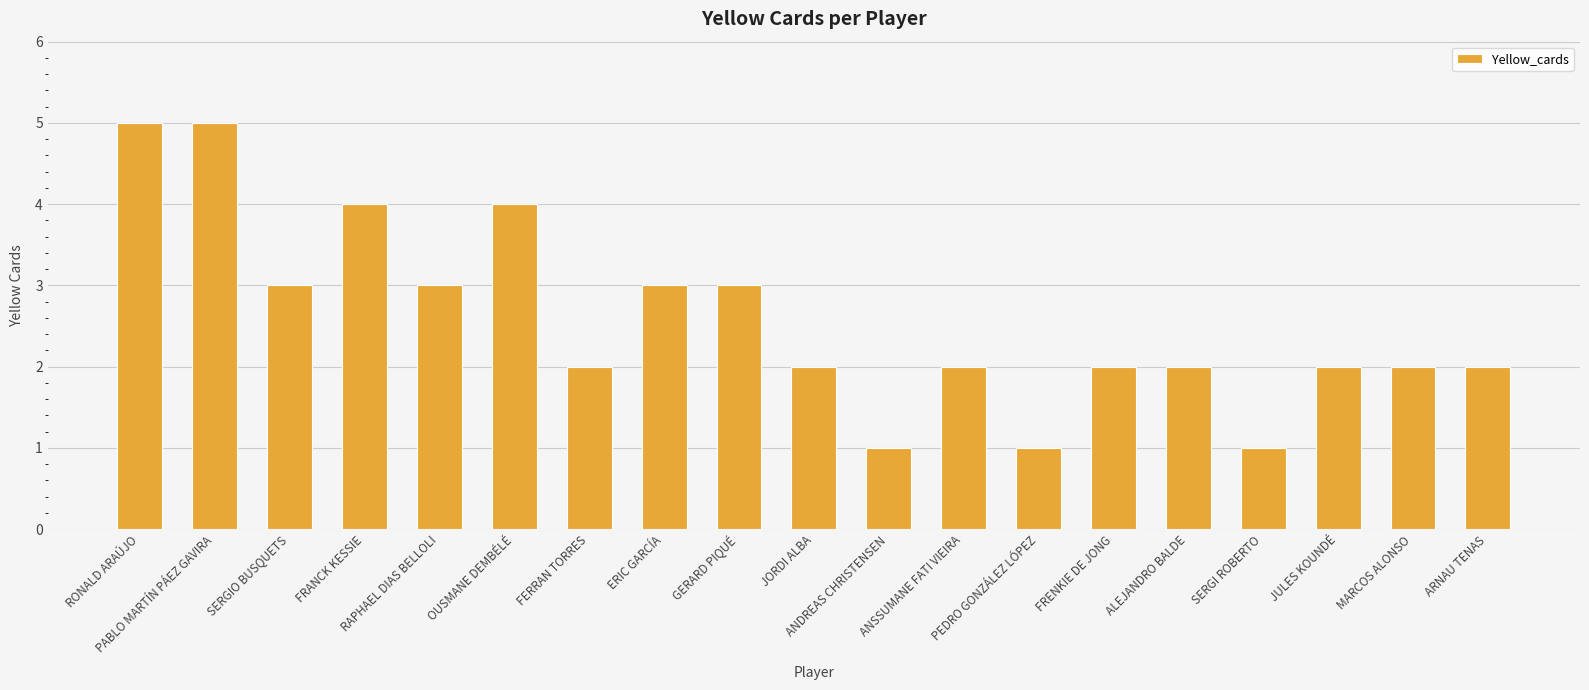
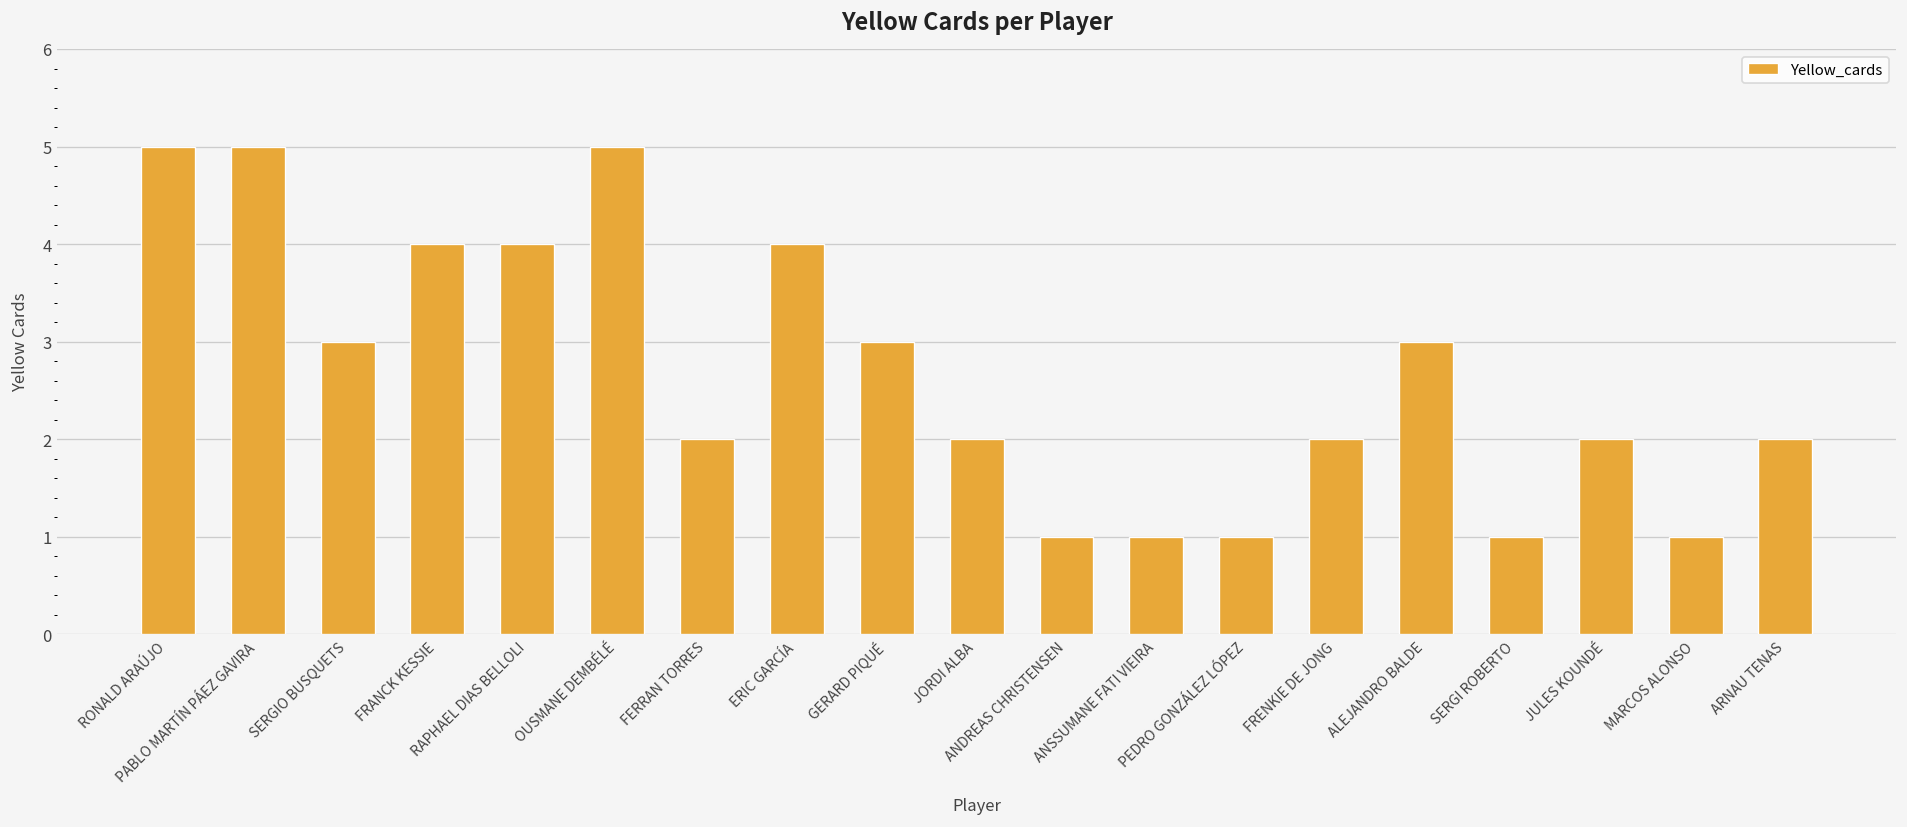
RAPHAEL DIAS BELLOLI: 3 -> 4
OUSMANE DEMBÉLÉ: 4 -> 5
ERIC GARCÍA: 3 -> 4
ANSSUMANE FATI VIEIRA: 2 -> 1
ALEJANDRO BALDE: 2 -> 3
MARCOS ALONSO: 2 -> 1
